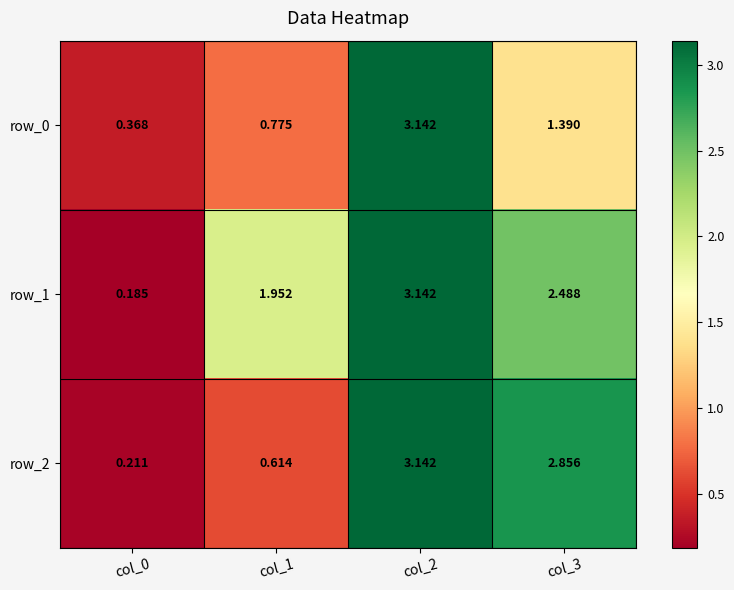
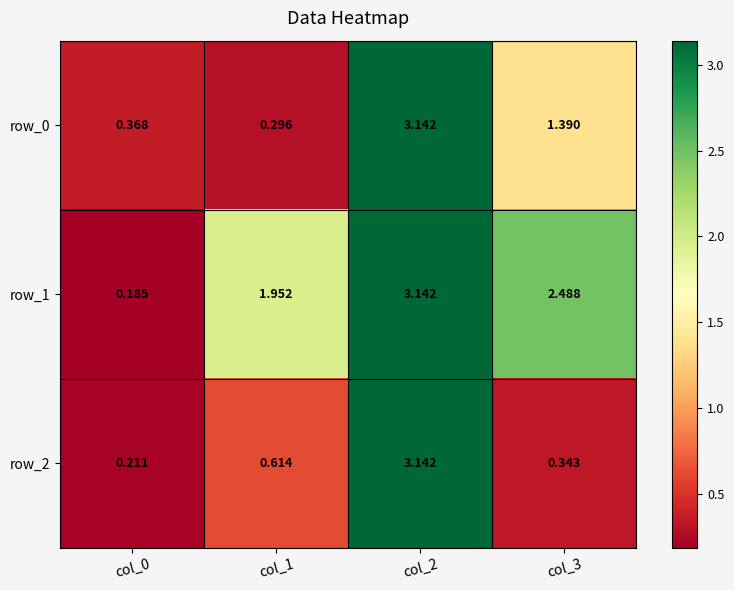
row_0, col_1: 0.775 -> 0.296
row_2, col_3: 2.856 -> 0.343
